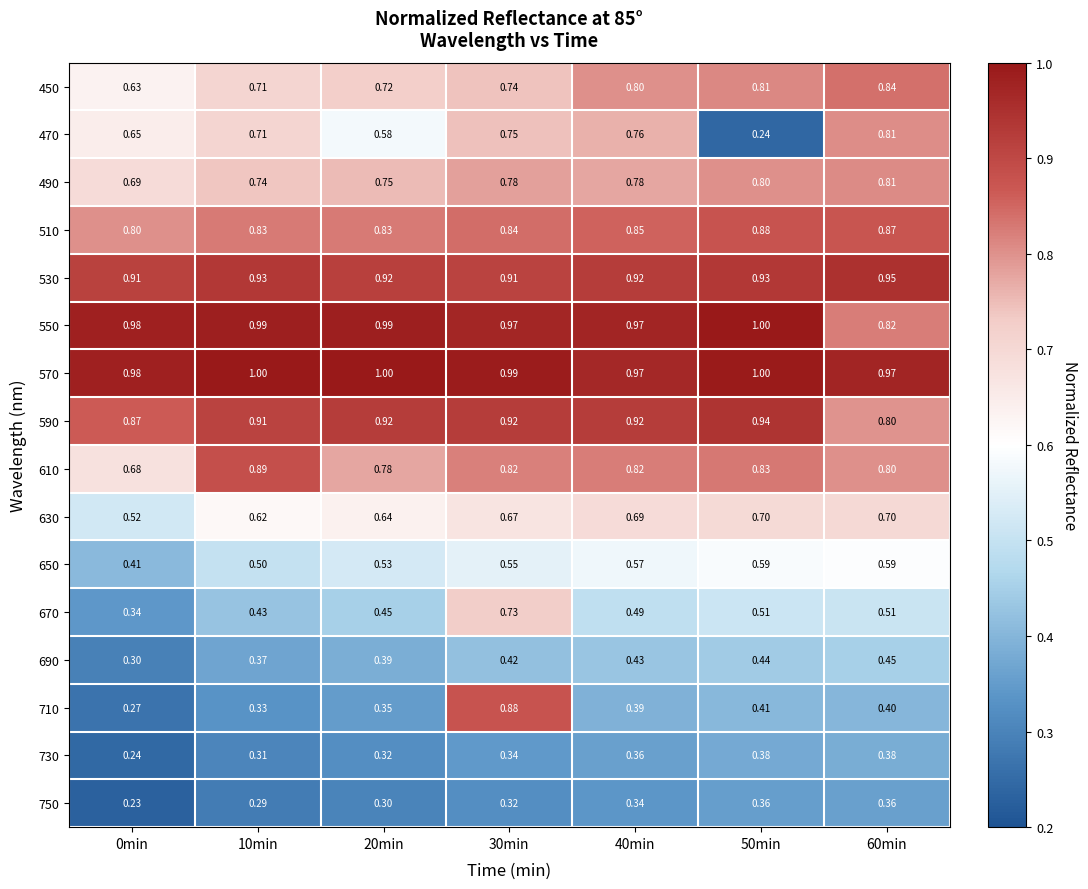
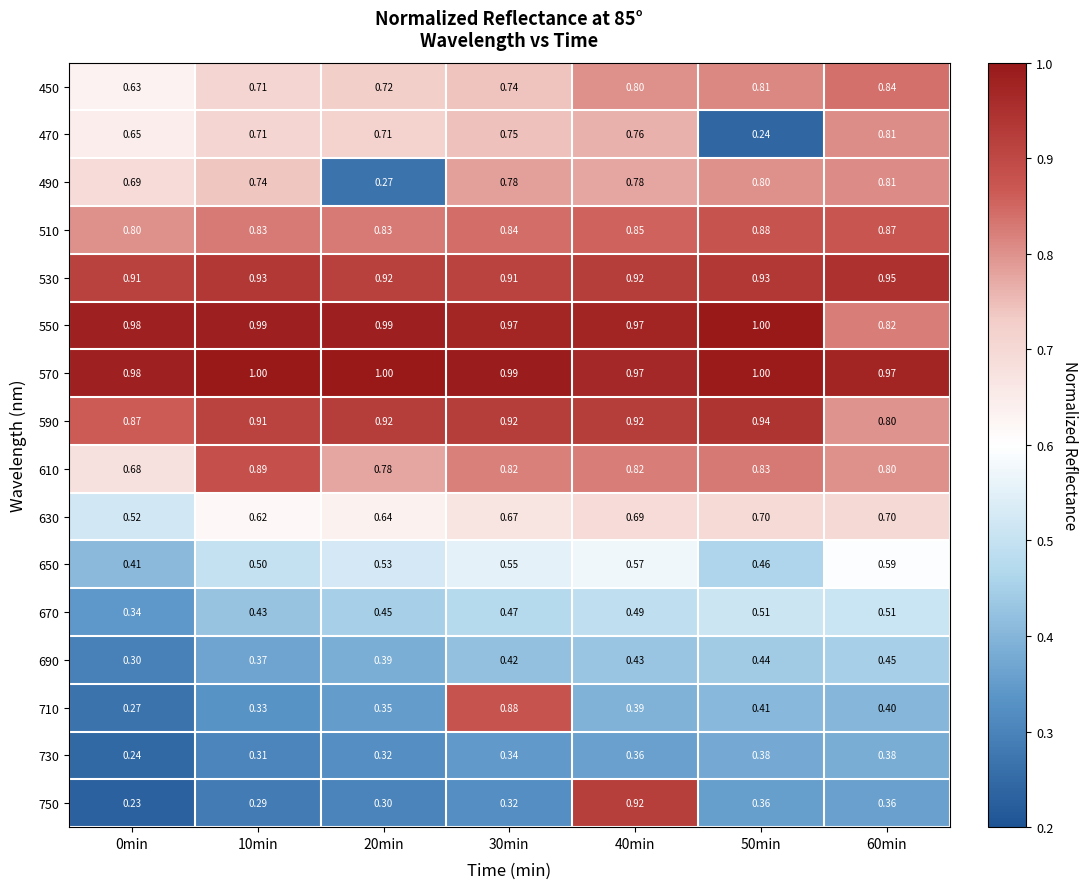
470, 20min: 0.58 -> 0.71
490, 20min: 0.75 -> 0.27
650, 50min: 0.59 -> 0.46
670, 30min: 0.73 -> 0.47
750, 40min: 0.34 -> 0.92
